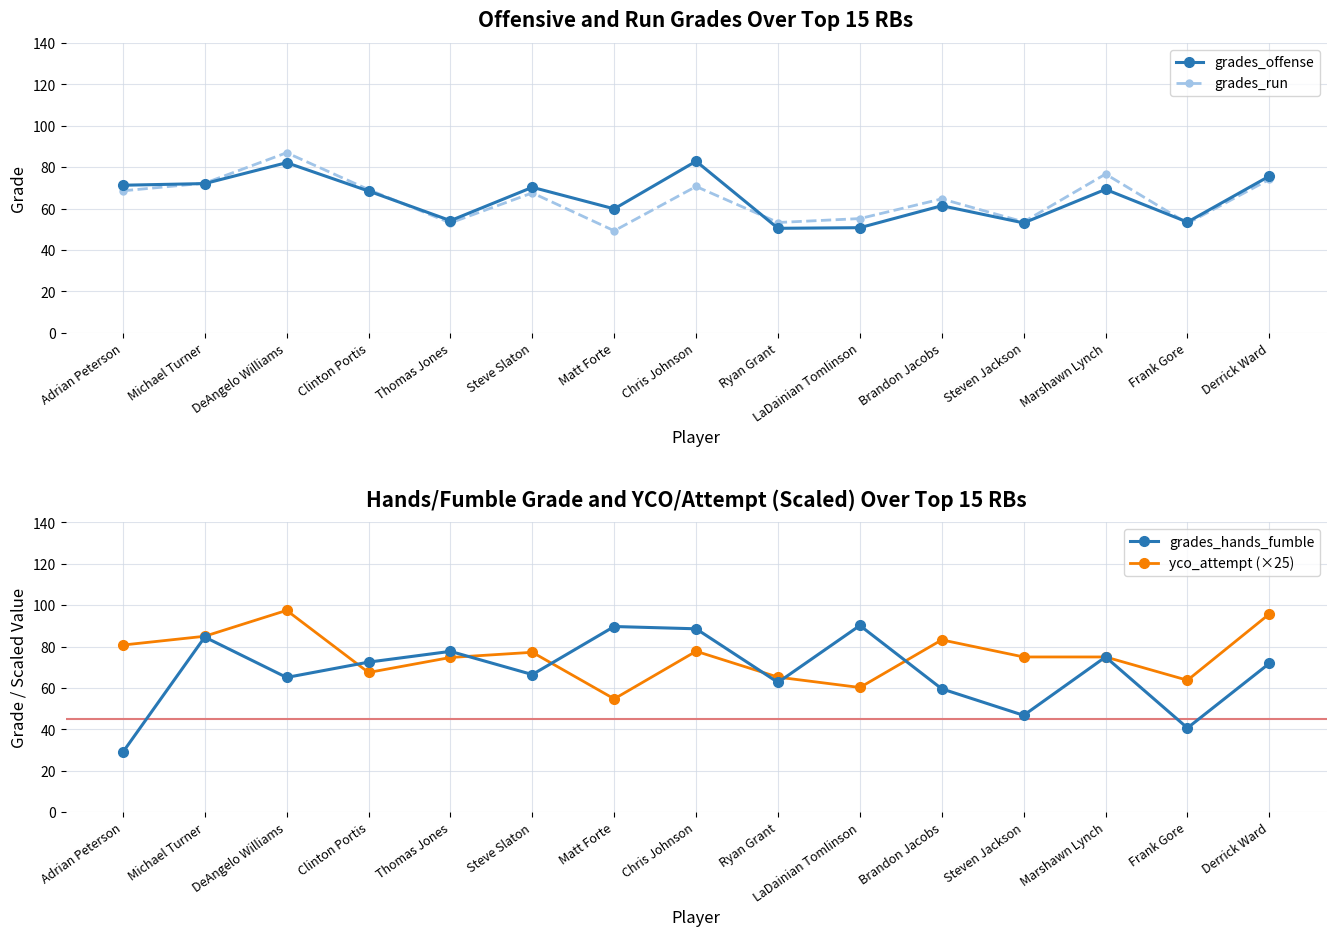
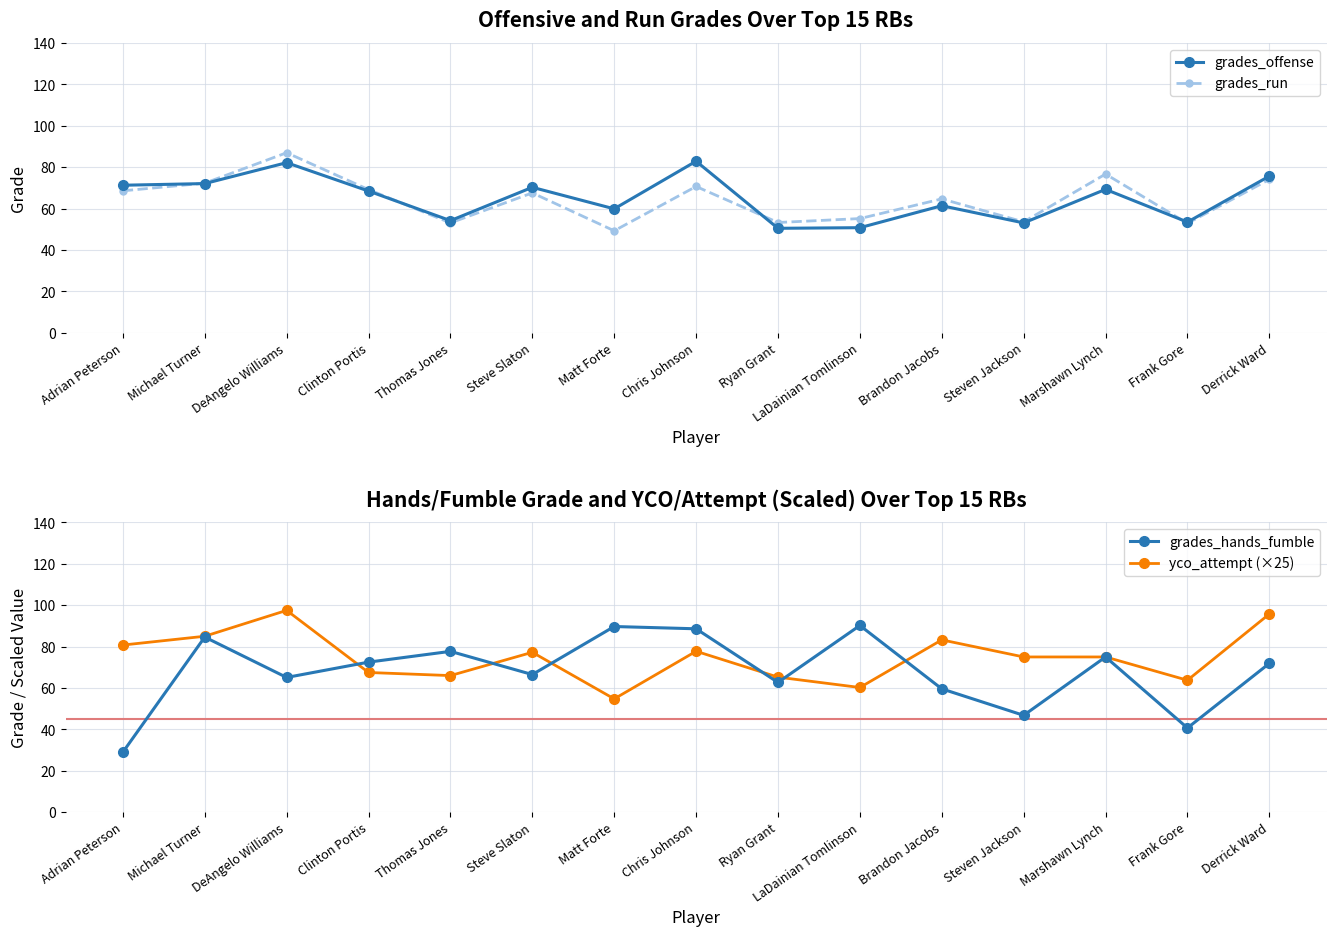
Hands/Fumble Grade and YCO/Attempt (Scaled) Over Top 15 RBs, yco_attempt (×25), Thomas Jones: 75 -> 66
